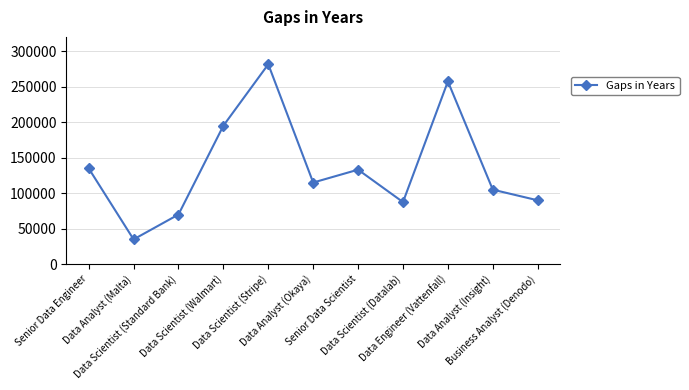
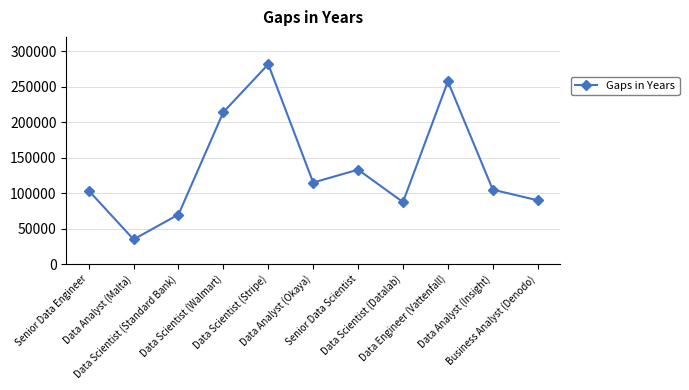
Senior Data Engineer: 140000 -> 100000
Data Scientist (Walmart): 200000 -> 210000
